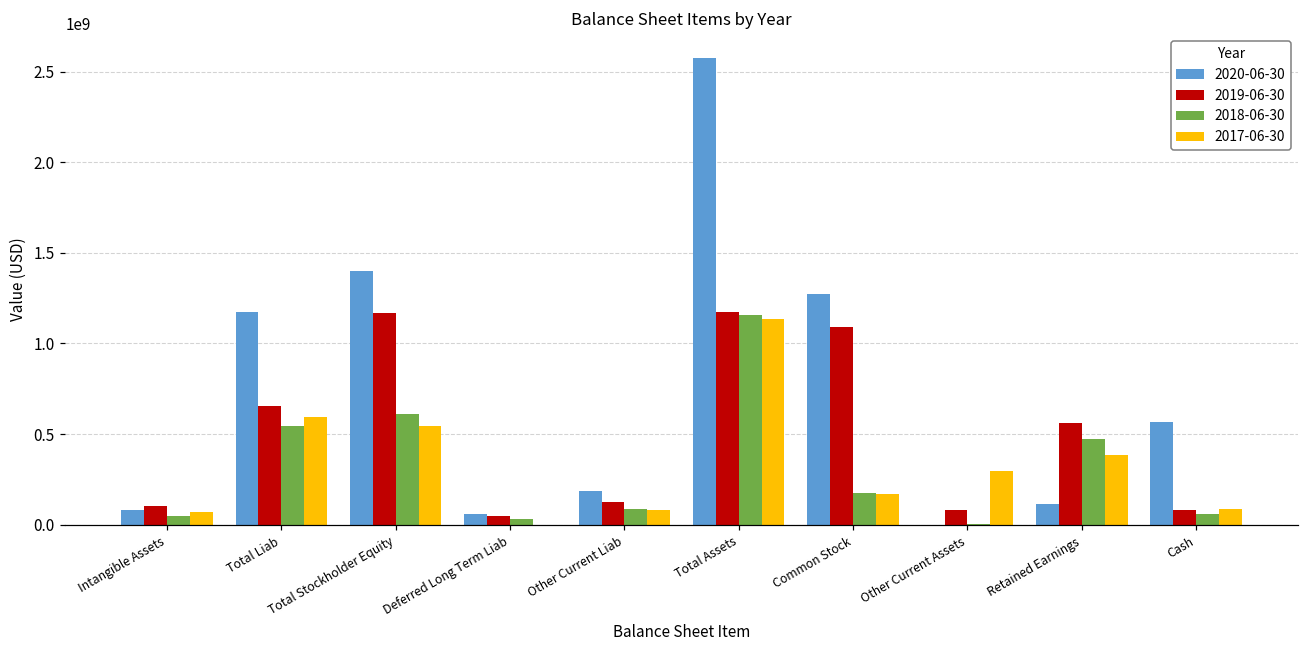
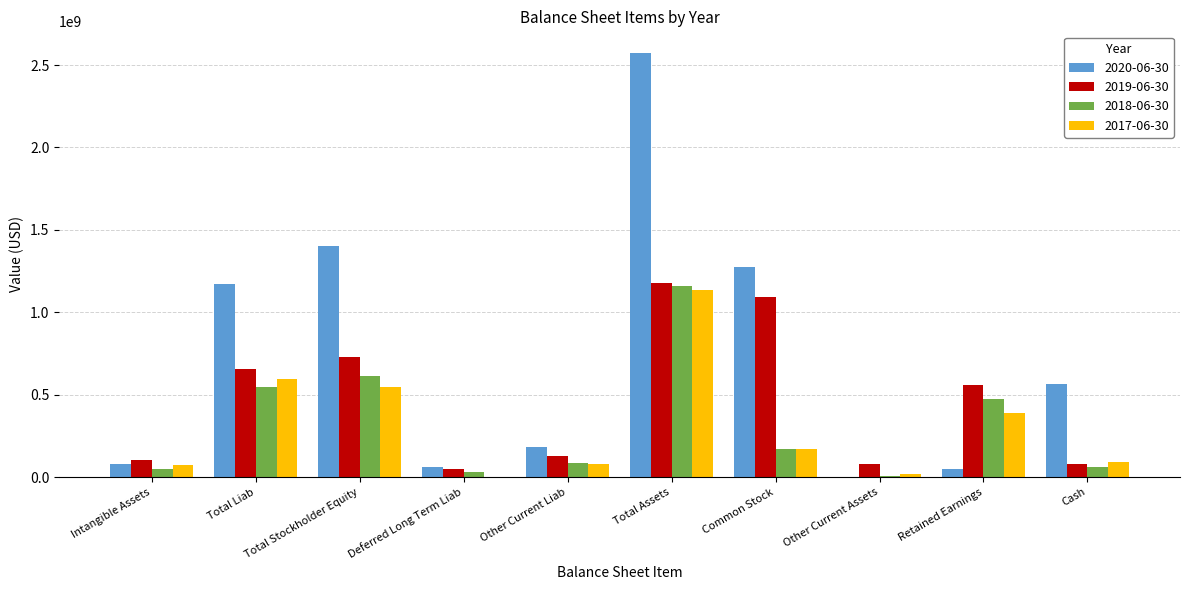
2019-06-30, Total Stockholder Equity: 1170000000 -> 730000000
2017-06-30, Other Current Assets: 300000000 -> 20000000
2020-06-30, Retained Earnings: 120000000 -> 50000000
